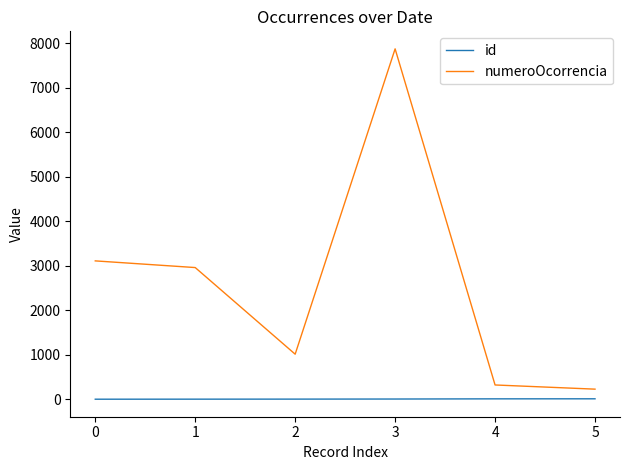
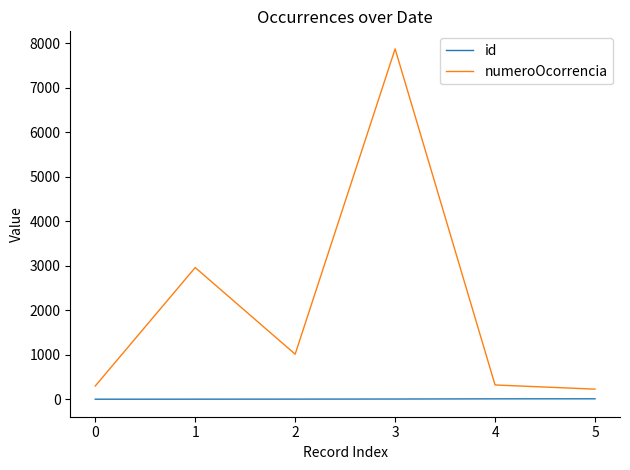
numeroOcorrencia, 0: 3100 -> 300
